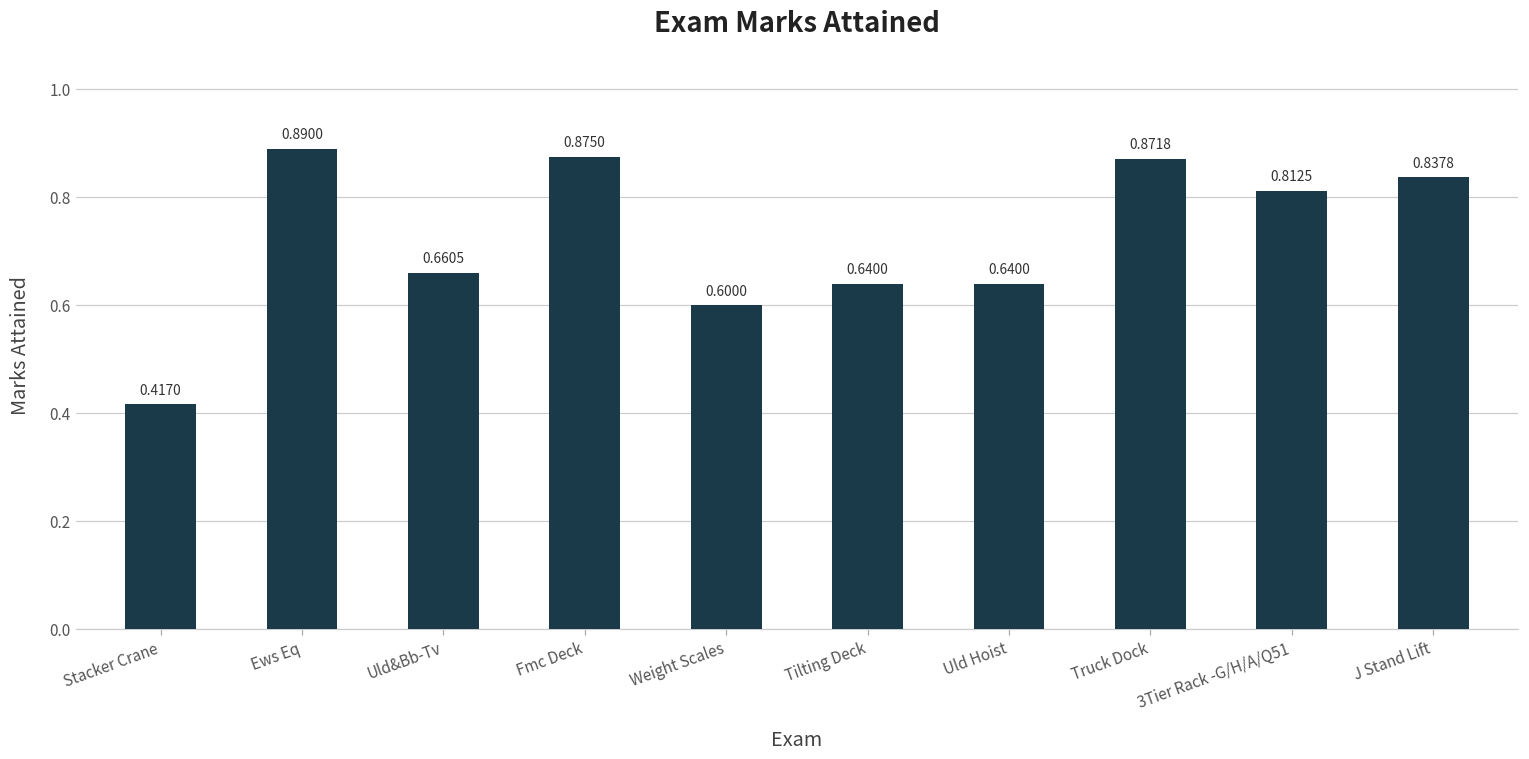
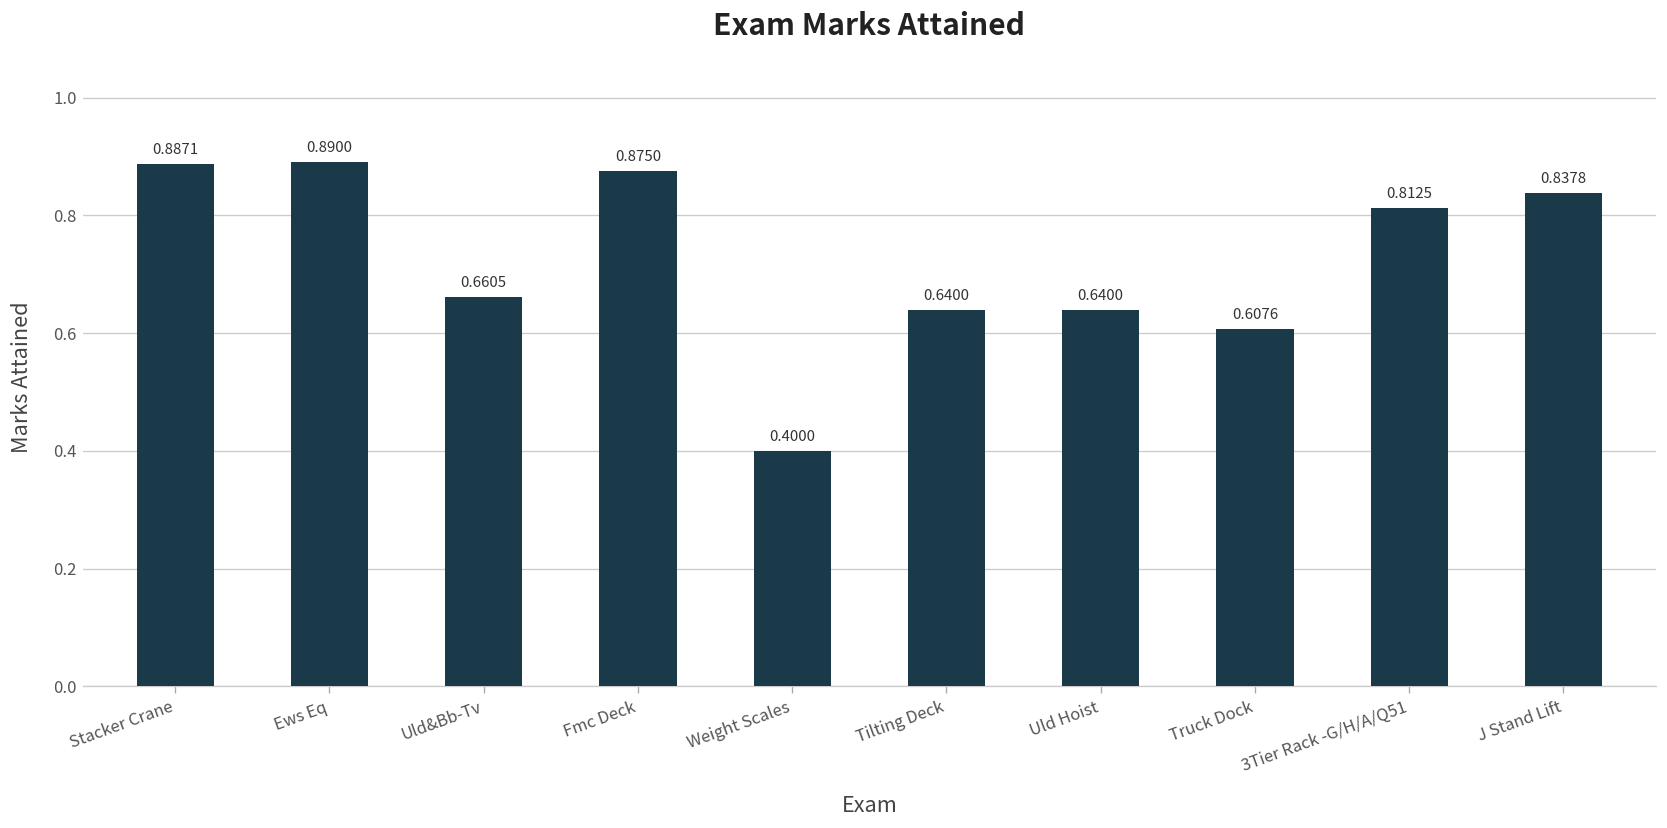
Stacker Crane: 0.4170 -> 0.8871
Weight Scales: 0.6000 -> 0.4000
Truck Dock: 0.8718 -> 0.6076
